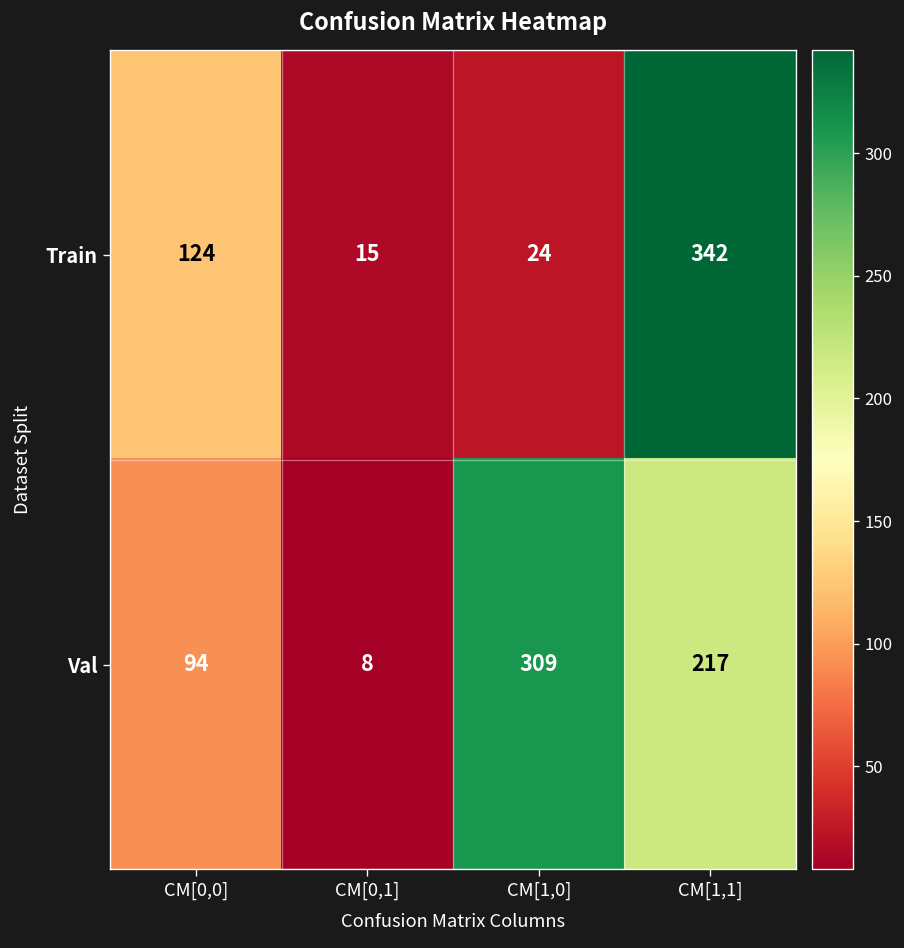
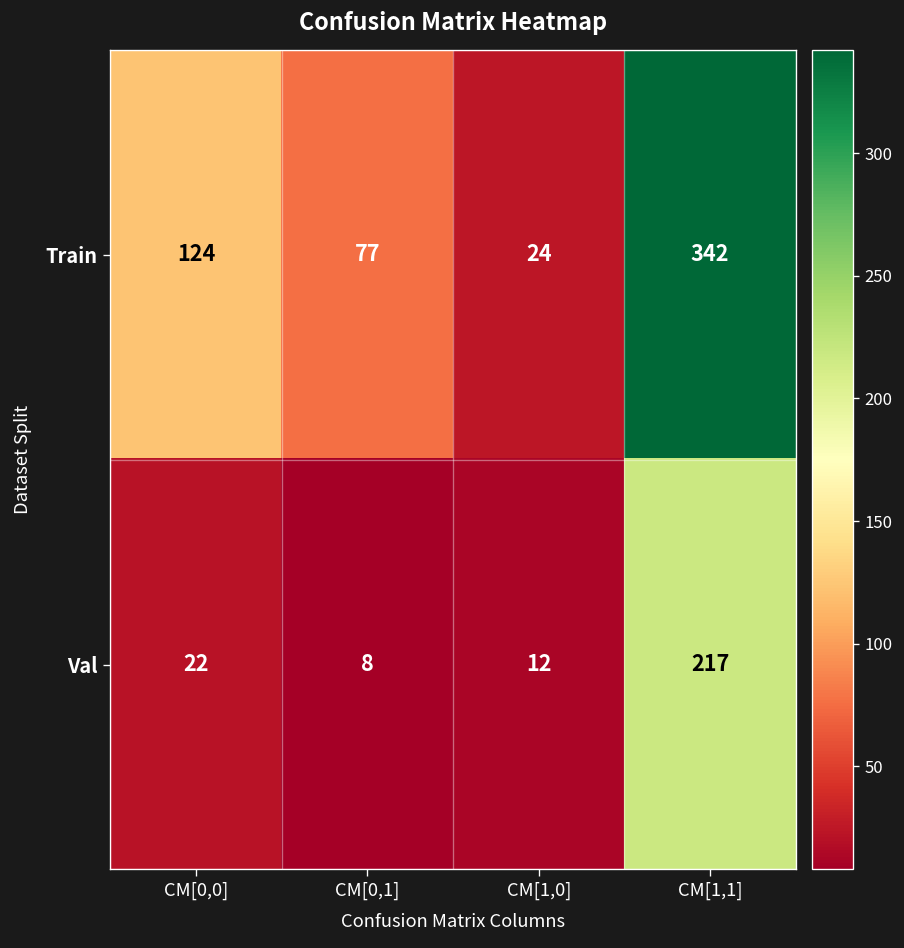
Train, CM[0,1]: 15 -> 77
Val, CM[0,0]: 94 -> 22
Val, CM[1,0]: 309 -> 12
